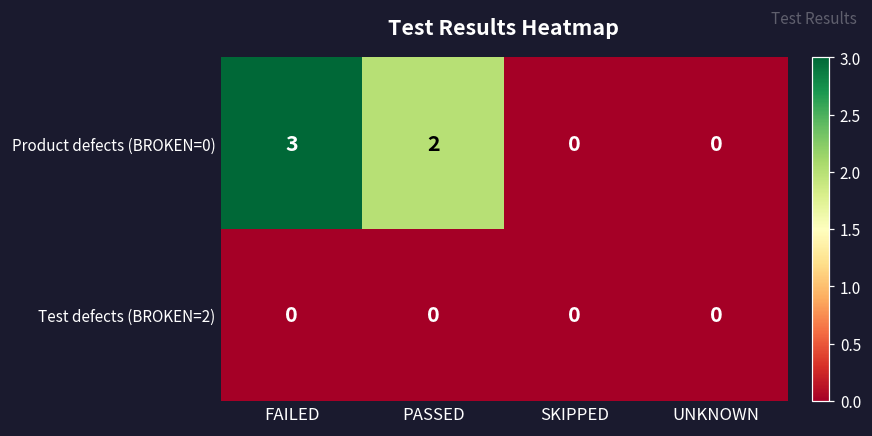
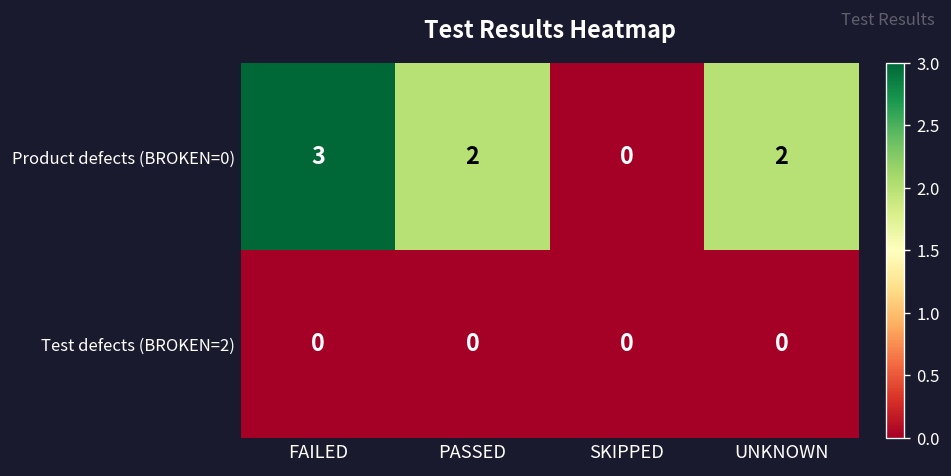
Product defects (BROKEN=0), UNKNOWN: 0 -> 2
